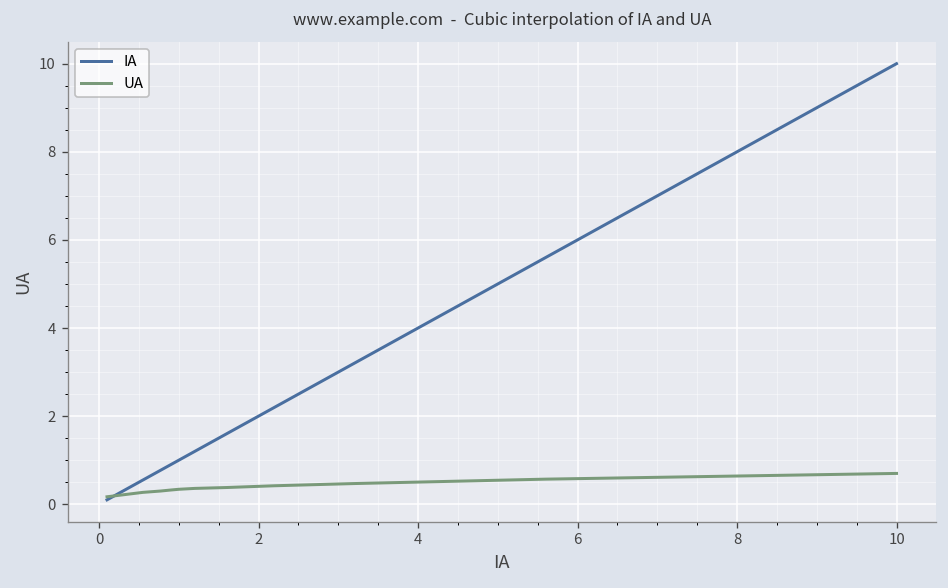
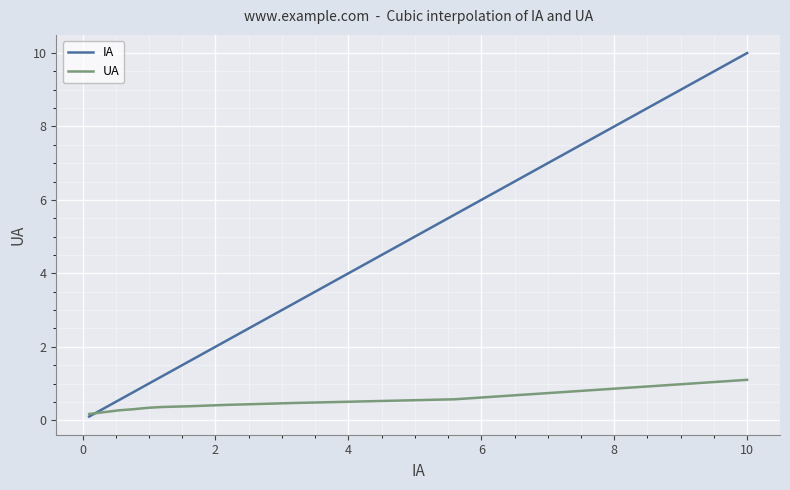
UA, 10: 0.7 -> 1.1
